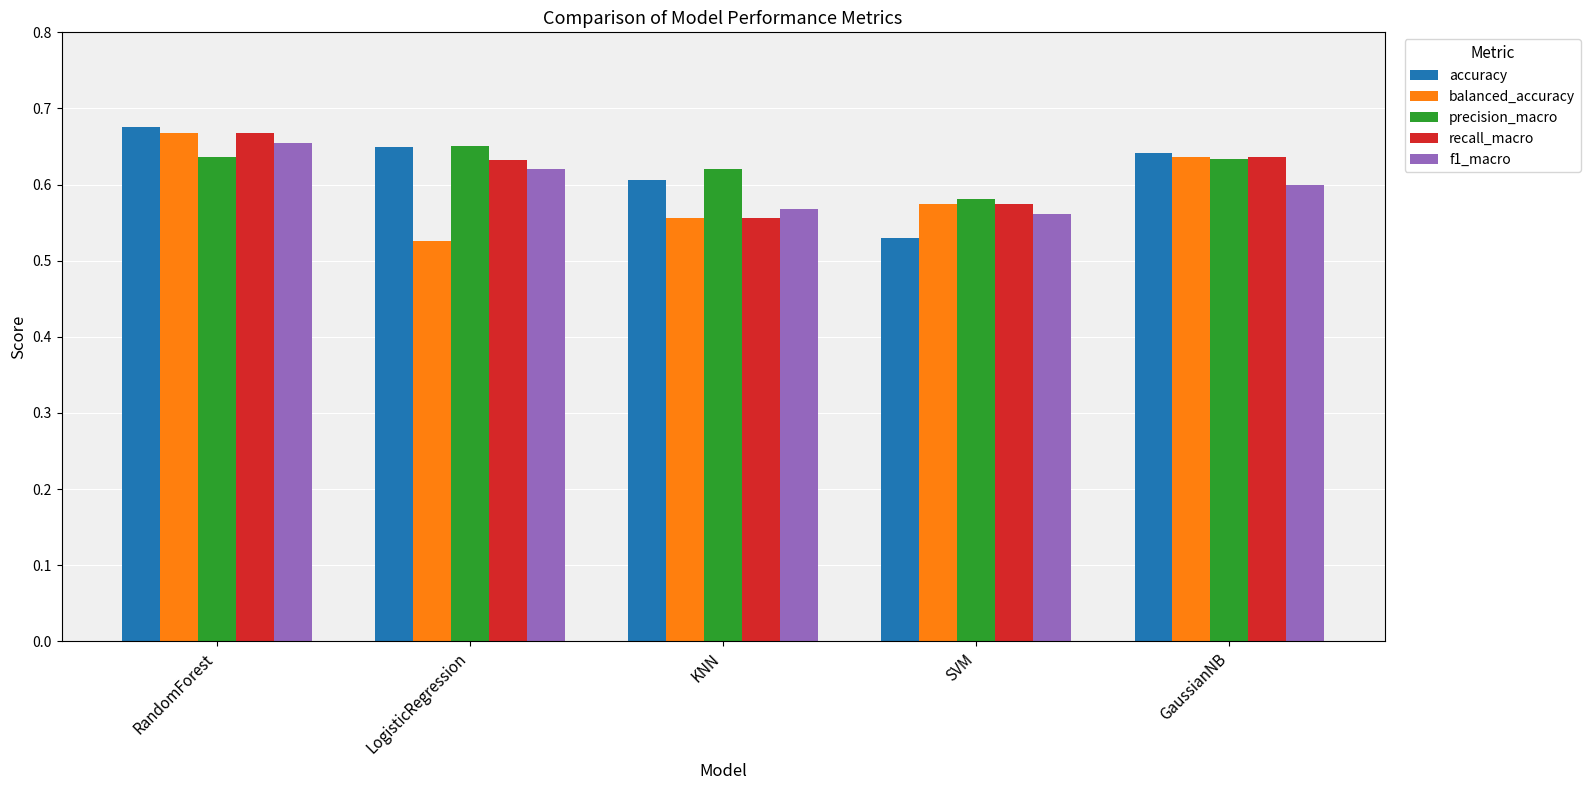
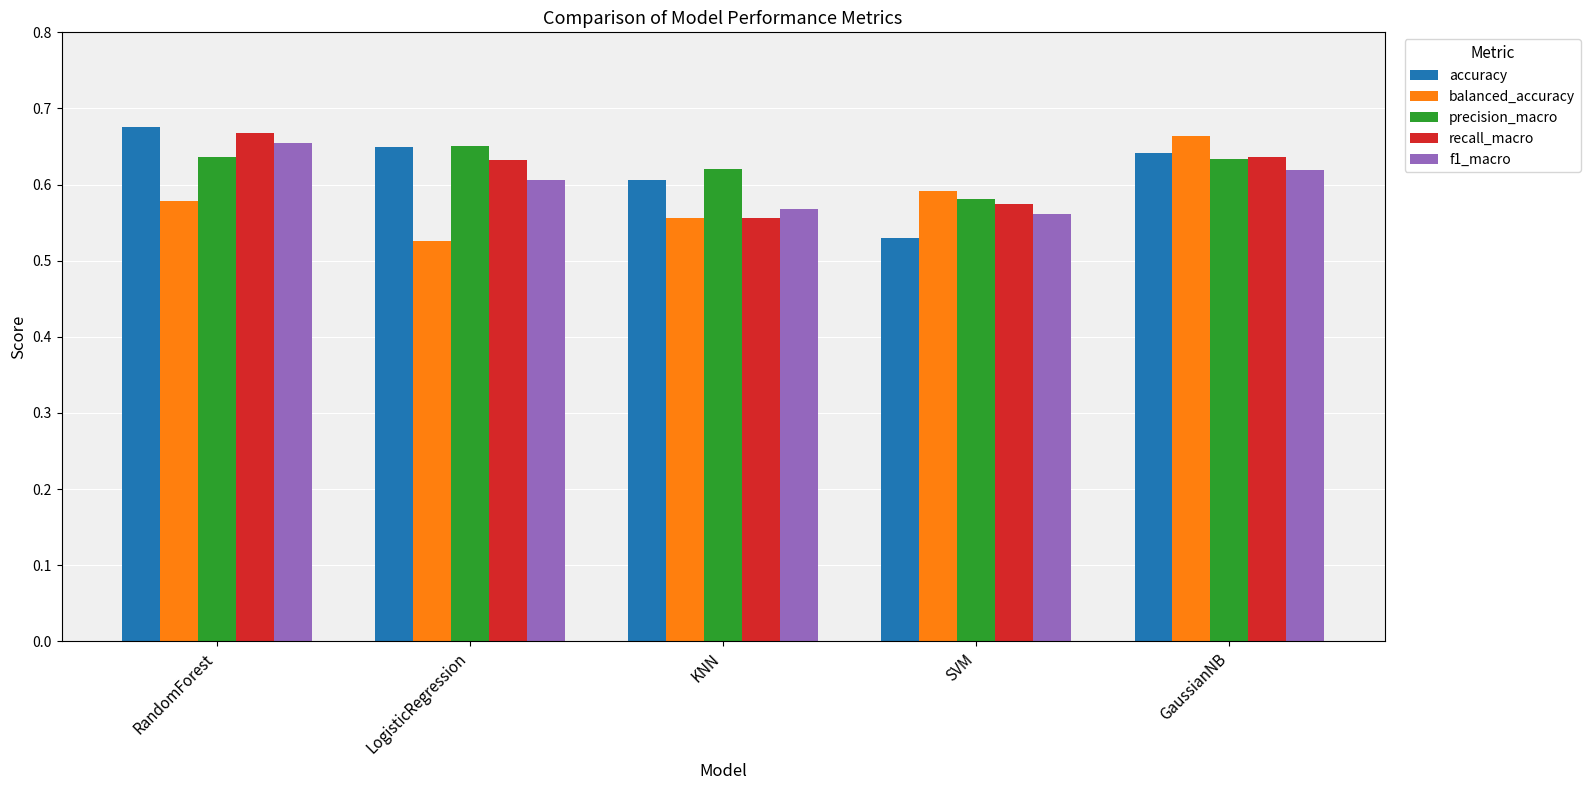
balanced_accuracy, RandomForest: 0.67 -> 0.58
f1_macro, LogisticRegression: 0.62 -> 0.61
balanced_accuracy, SVM: 0.57 -> 0.59
balanced_accuracy, GaussianNB: 0.64 -> 0.66
f1_macro, GaussianNB: 0.60 -> 0.62
